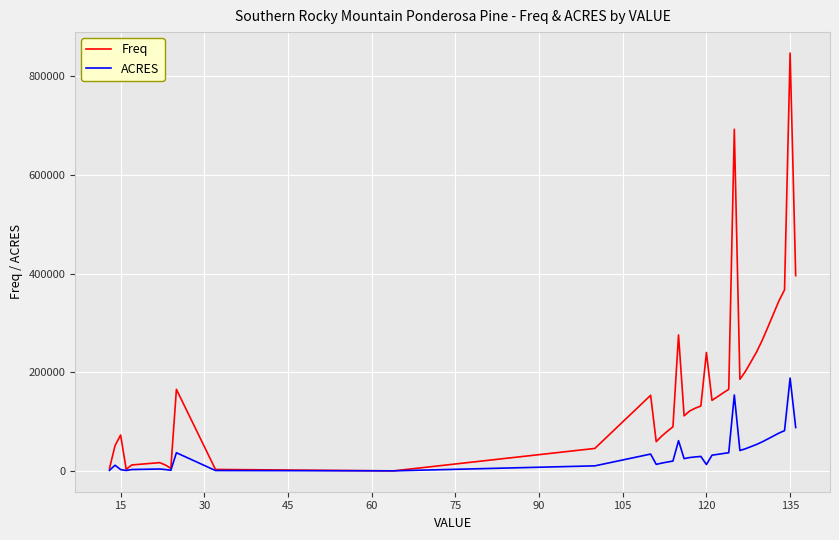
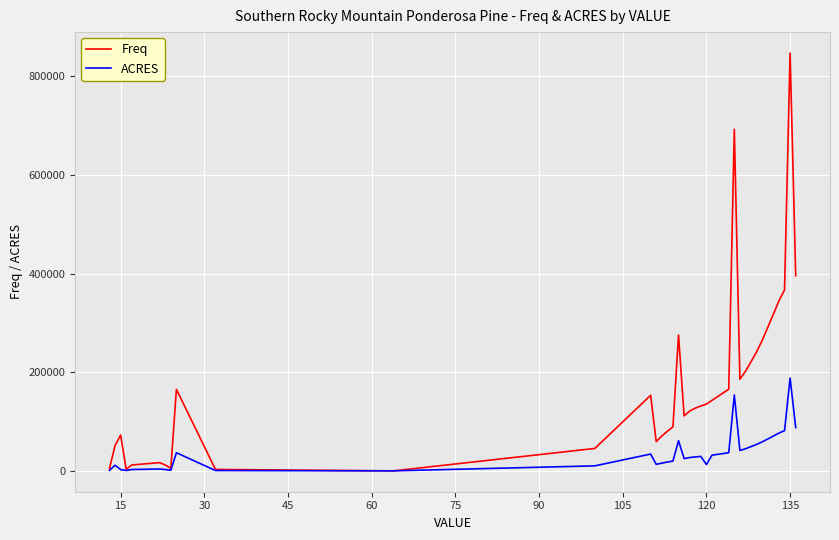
Freq, 120: 240000 -> 140000
